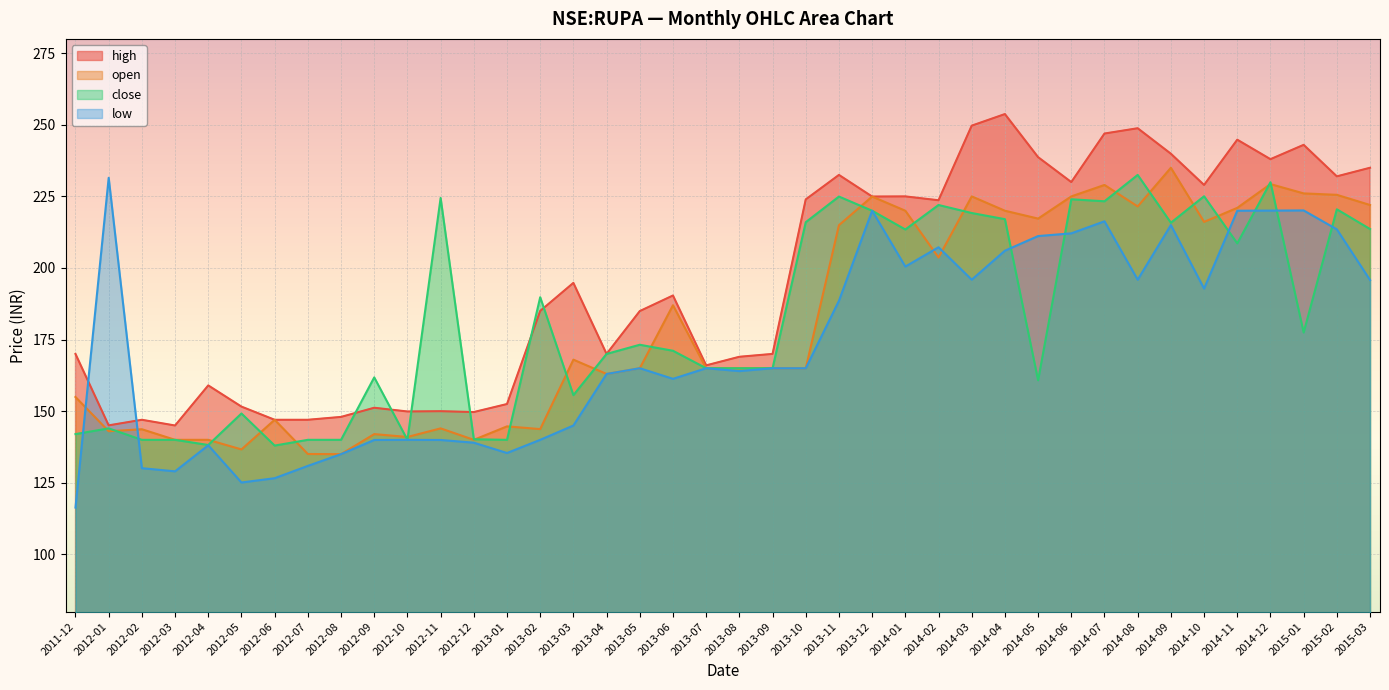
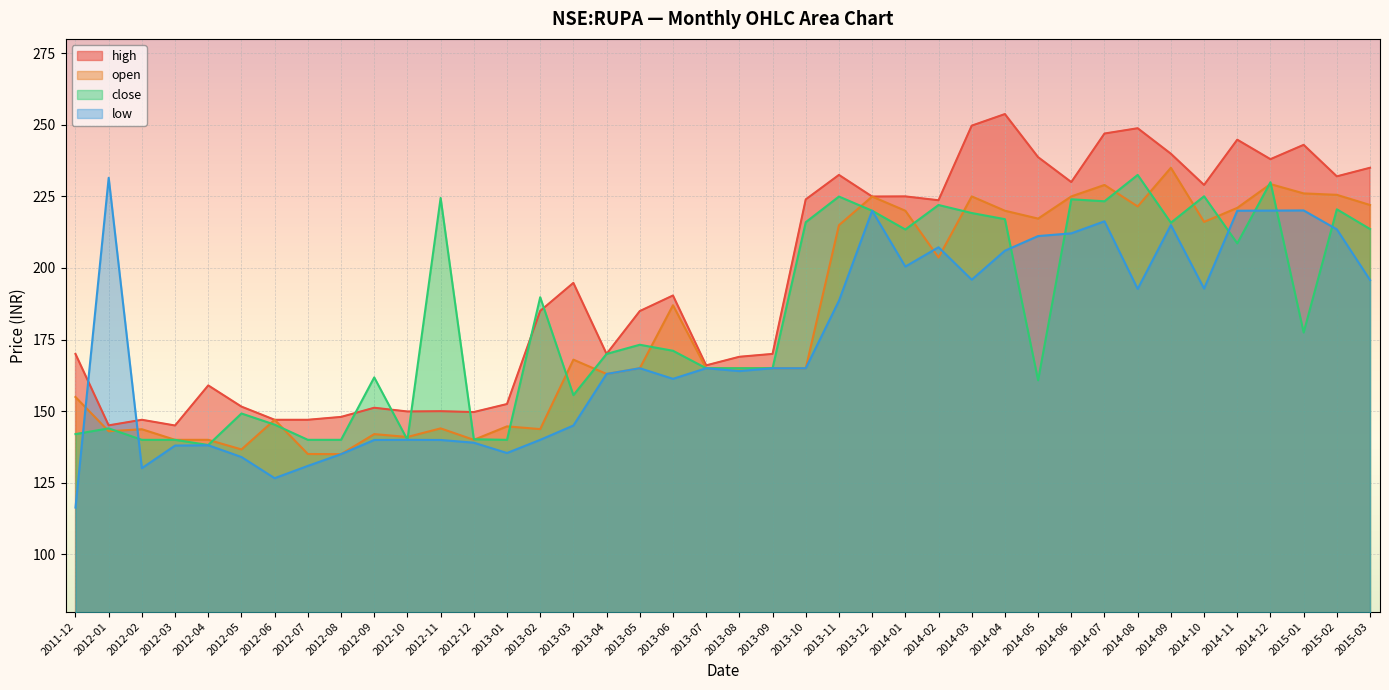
low, 2012-03: 129 -> 138
low, 2012-05: 125 -> 134
close, 2012-06: 138 -> 145
low, 2014-08: 196 -> 193
